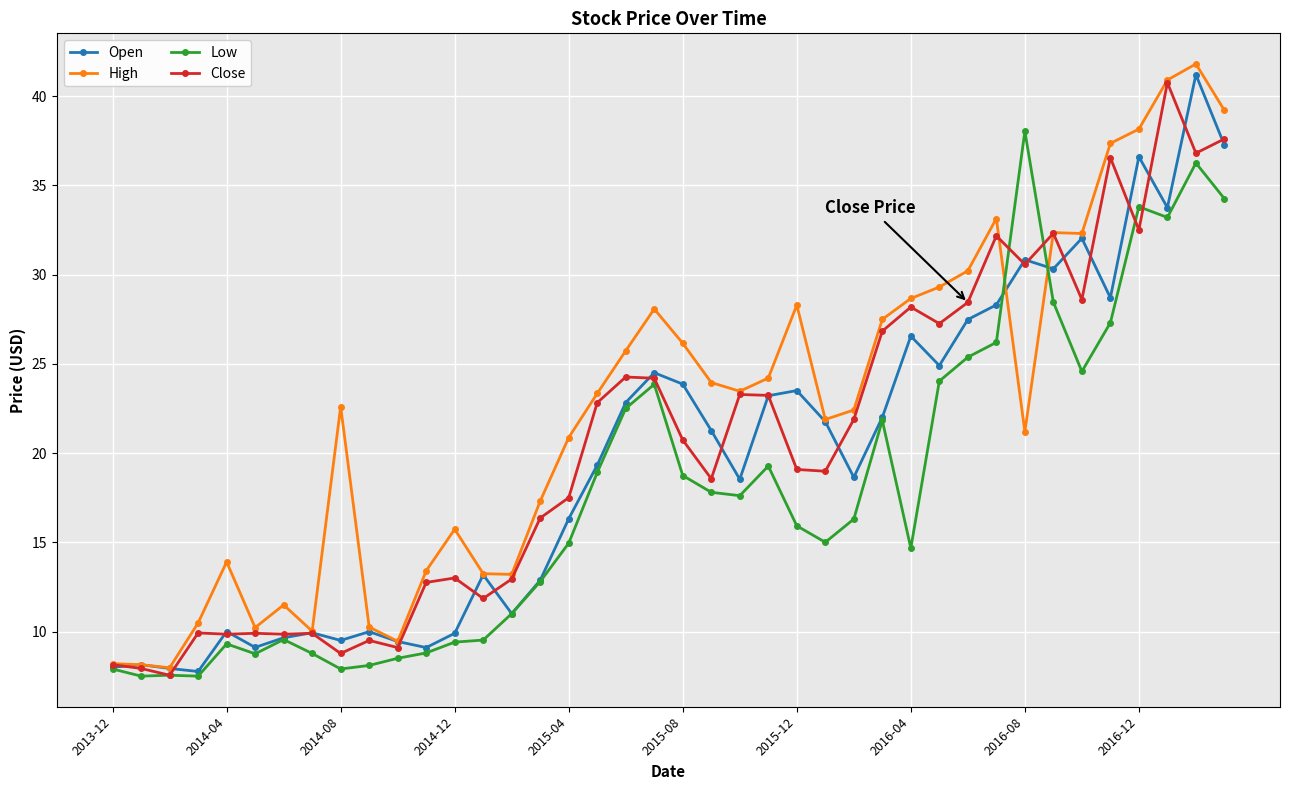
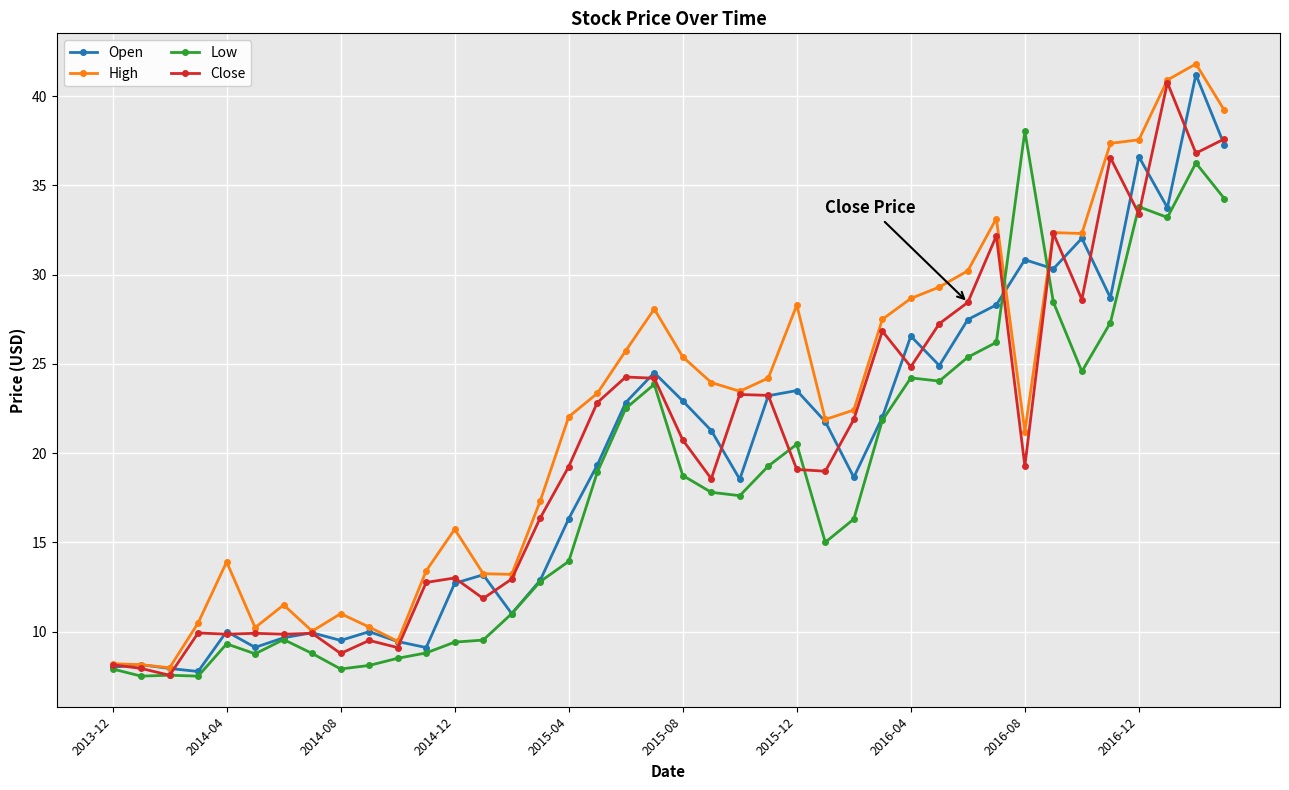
High, 2014-08: 22.6 -> 11.0
Open, 2014-12: 9.9 -> 12.7
High, 2015-04: 20.9 -> 22.0
Low, 2015-04: 15.0 -> 13.9
Close, 2015-04: 17.5 -> 19.2
Open, 2015-08: 23.9 -> 22.9
High, 2015-08: 26.2 -> 25.4
Low, 2015-12: 15.9 -> 20.5
Low, 2016-04: 14.7 -> 24.2
Close, 2016-04: 28.2 -> 24.8
Close, 2016-08: 30.6 -> 19.3
High, 2016-12: 38.2 -> 37.6
Close, 2016-12: 32.5 -> 33.4
